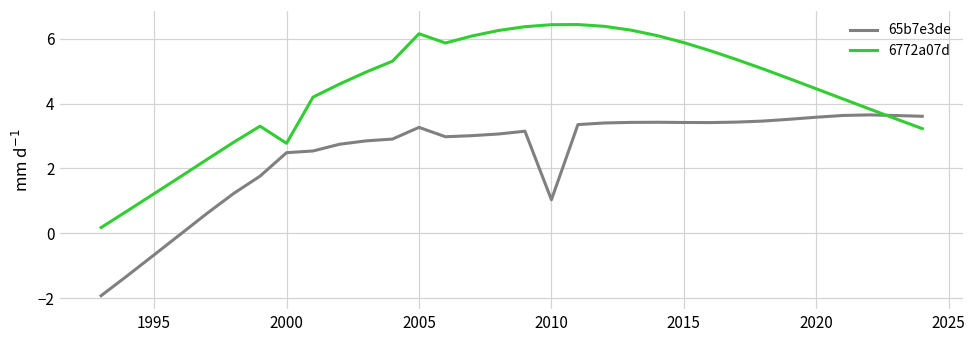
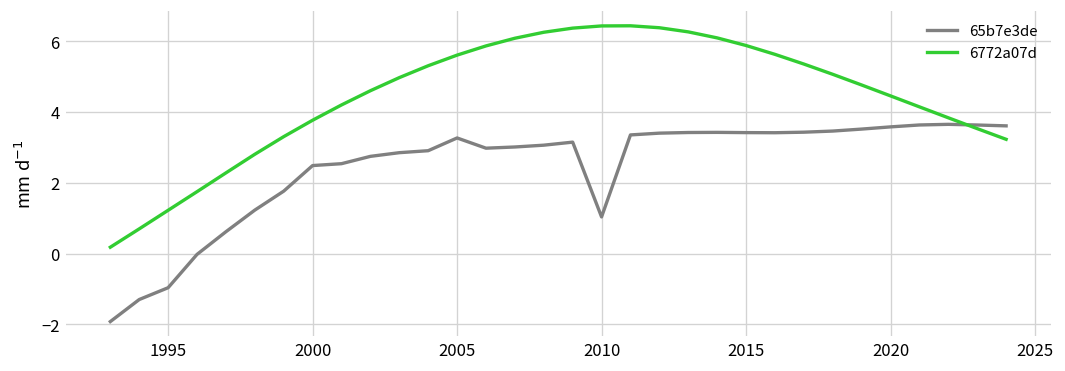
65b7e3de, 1995: -0.7 -> -1.0
6772a07d, 2000: 2.8 -> 3.8
6772a07d, 2005: 6.2 -> 5.6
